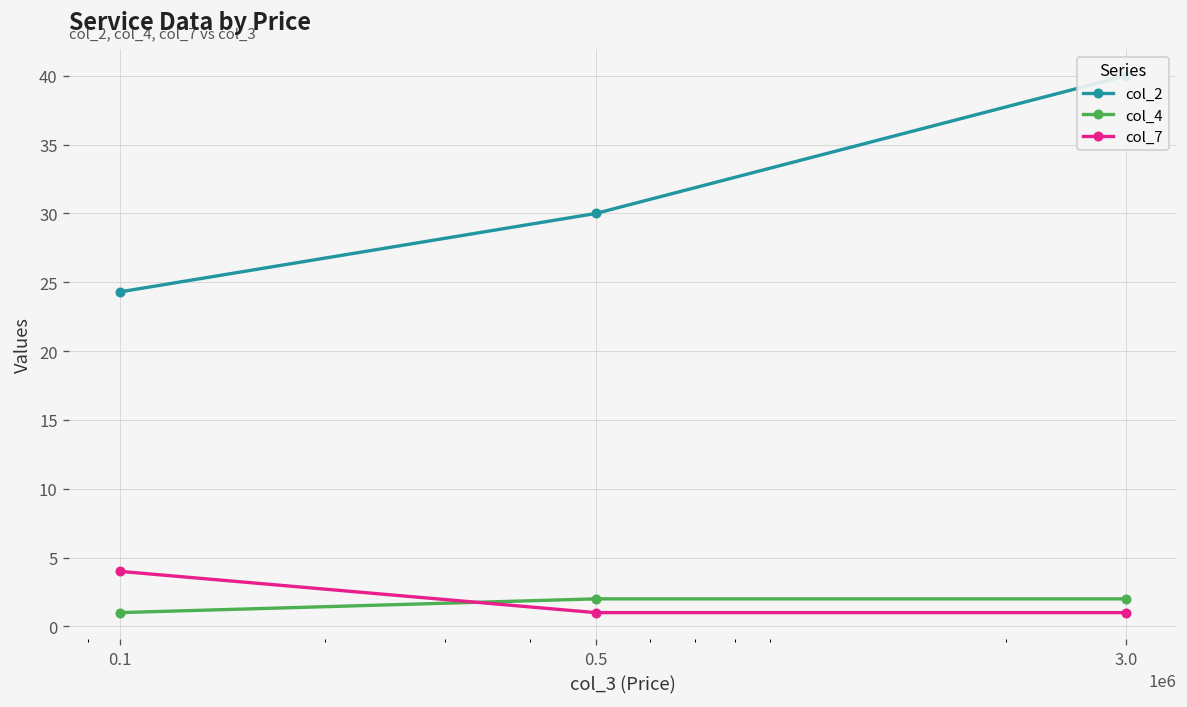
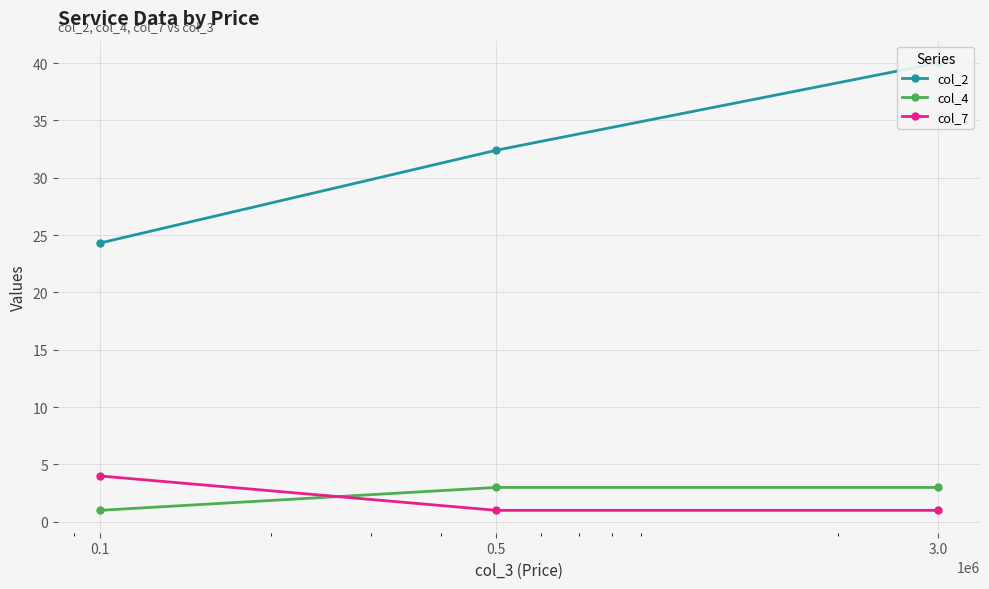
col_2, 0.5: 30.0 -> 32.4
col_4, 0.5: 2 -> 3
col_4, 3.0: 2 -> 3
